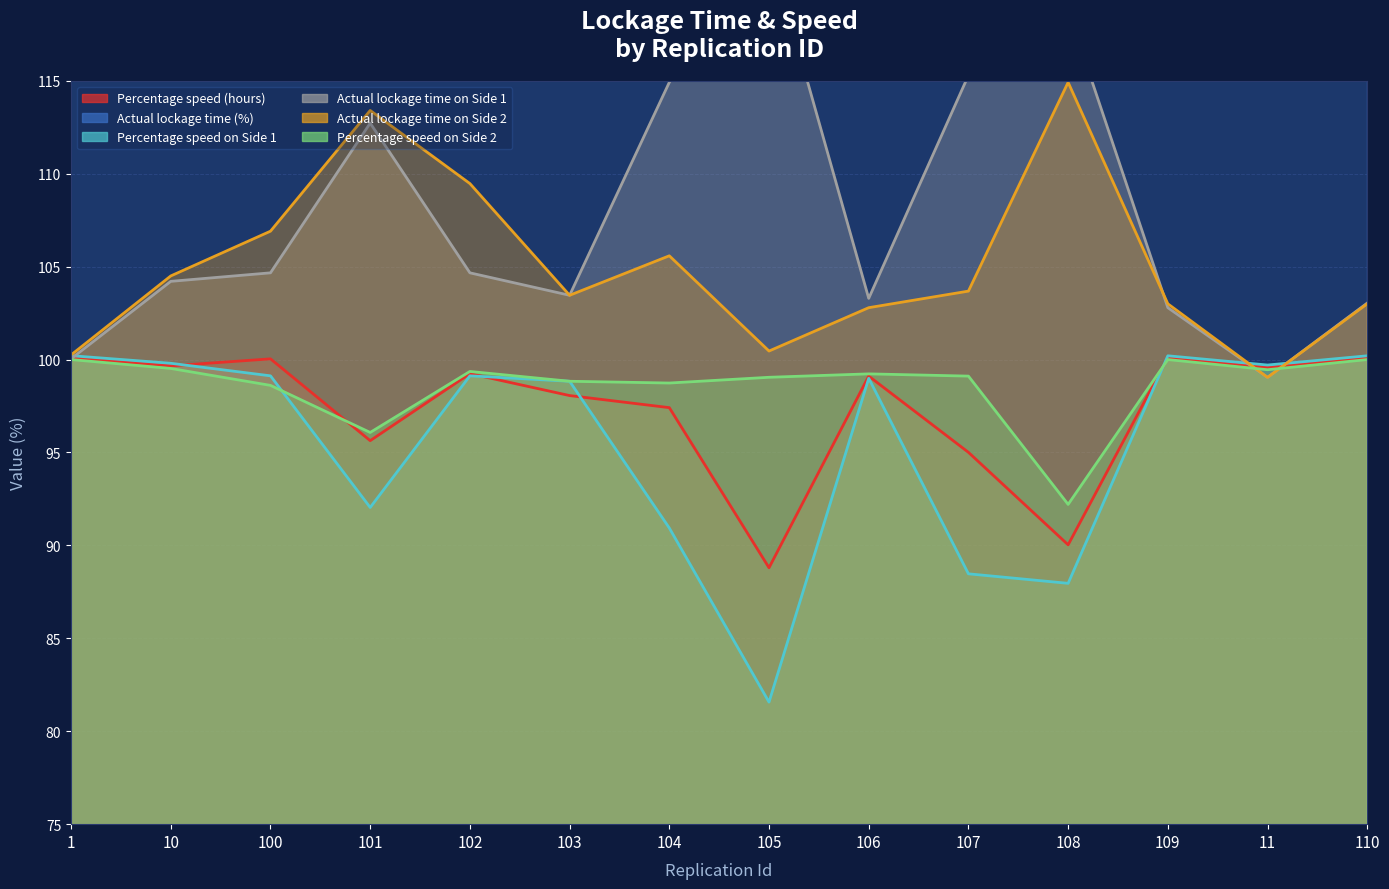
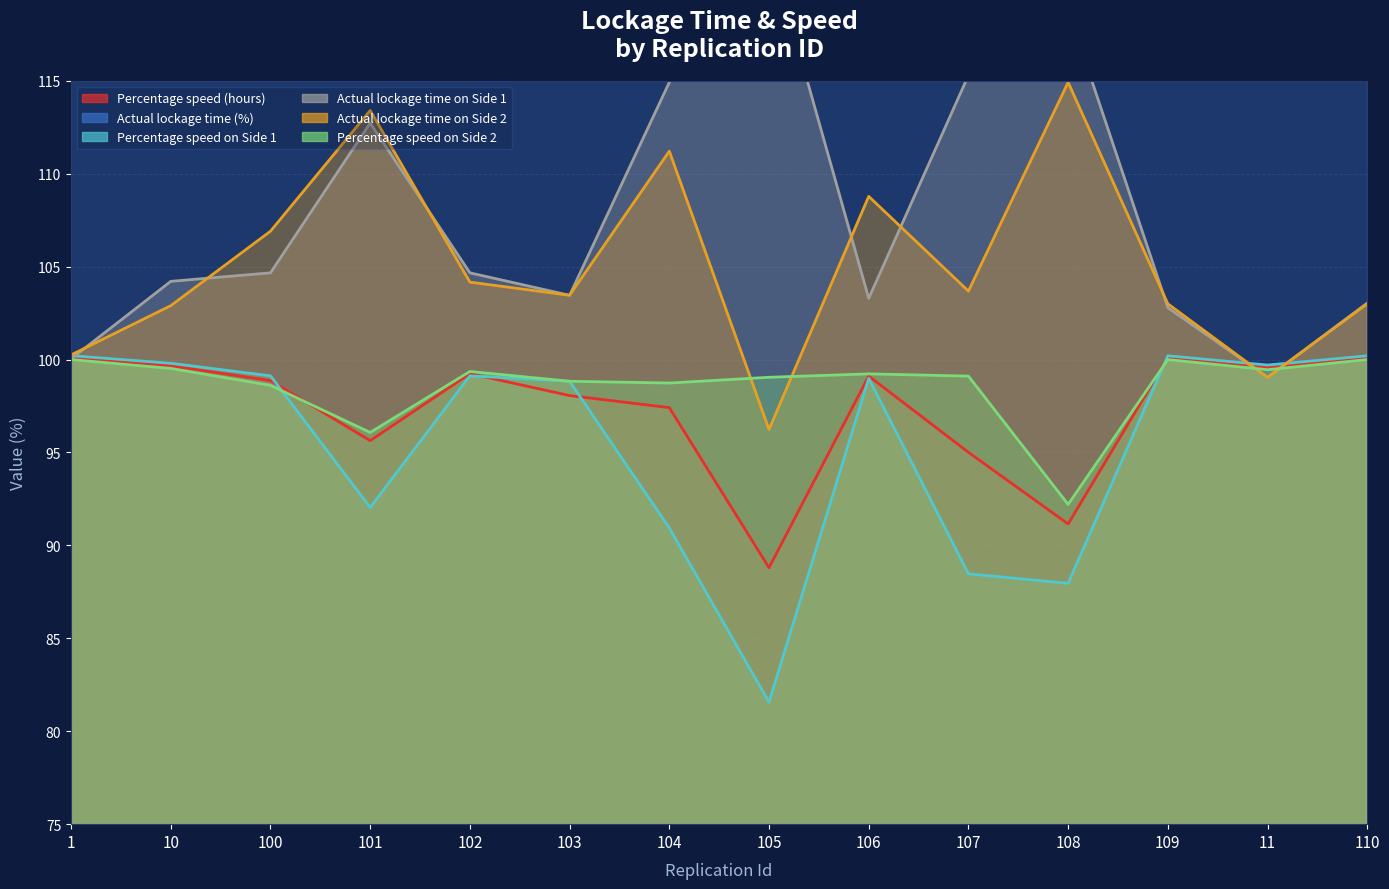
Actual lockage time on Side 2, 10: 104.5 -> 102.9
Percentage speed (hours), 100: 100.0 -> 98.9
Actual lockage time on Side 2, 102: 109.5 -> 104.2
Actual lockage time on Side 2, 104: 105.6 -> 111.2
Actual lockage time on Side 2, 105: 100.5 -> 96.2
Actual lockage time on Side 2, 106: 102.8 -> 108.8
Percentage speed (hours), 108: 90.0 -> 91.2
